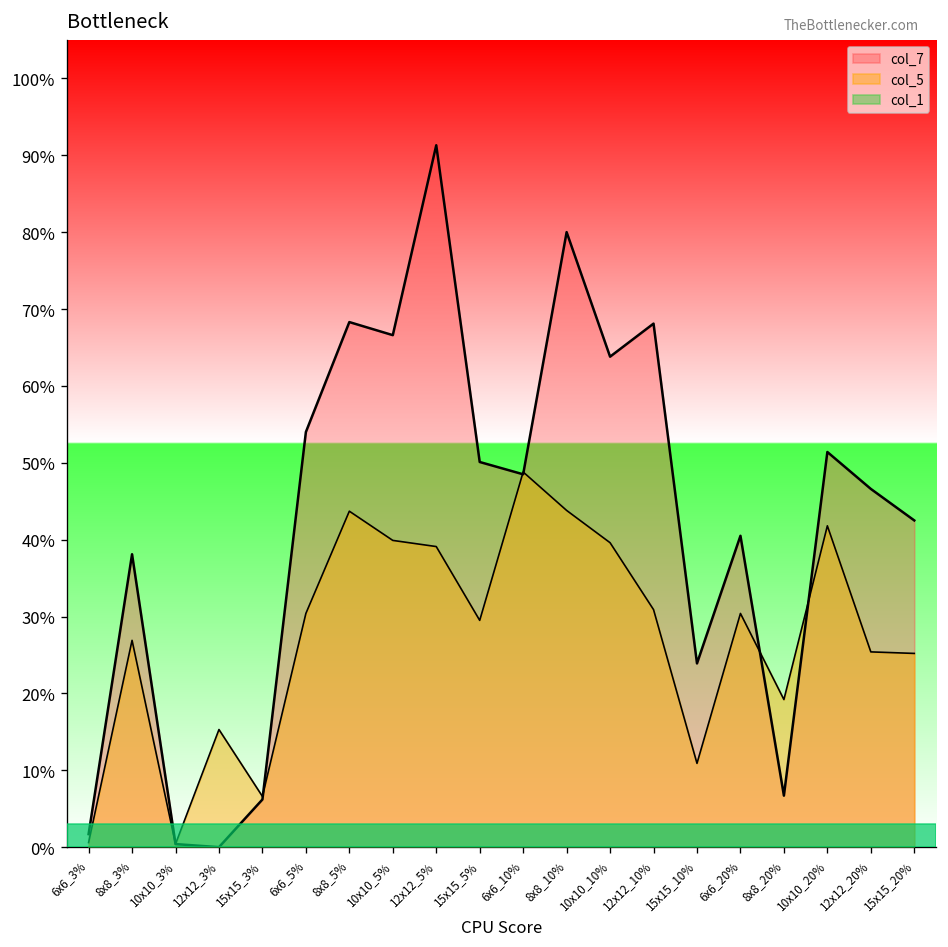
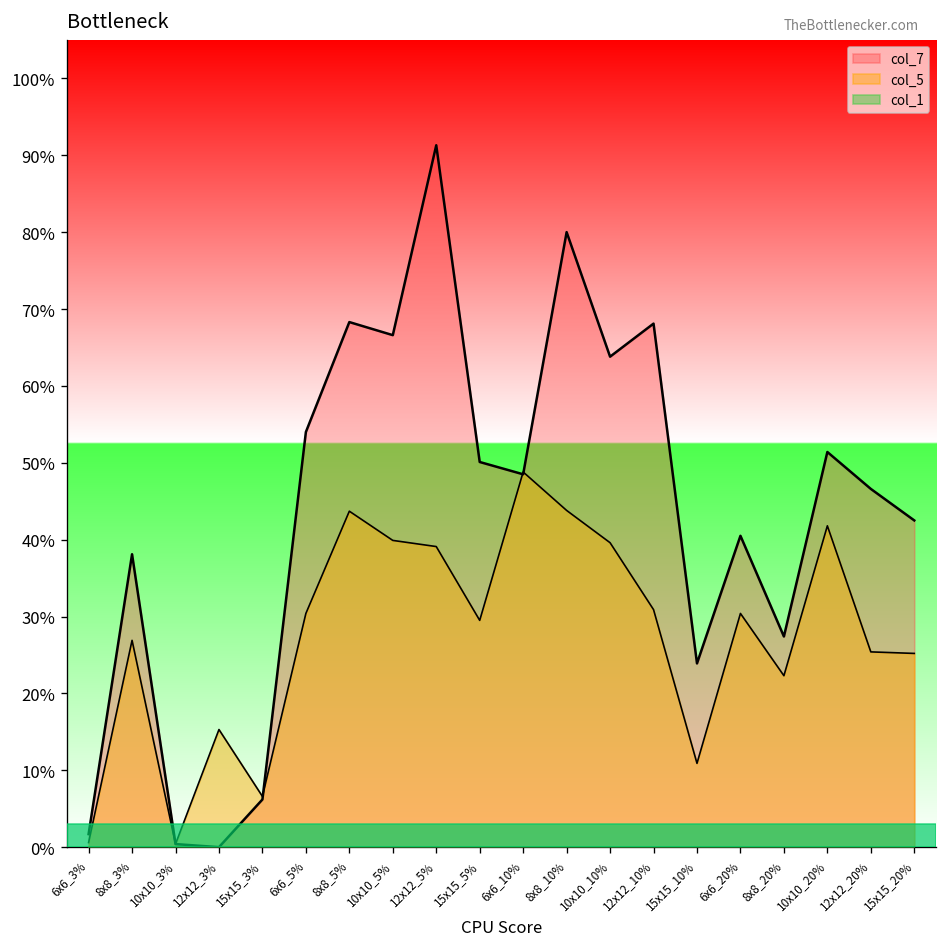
col_7, 8x8_20%: 7% -> 27%
col_5, 8x8_20%: 19% -> 22%
